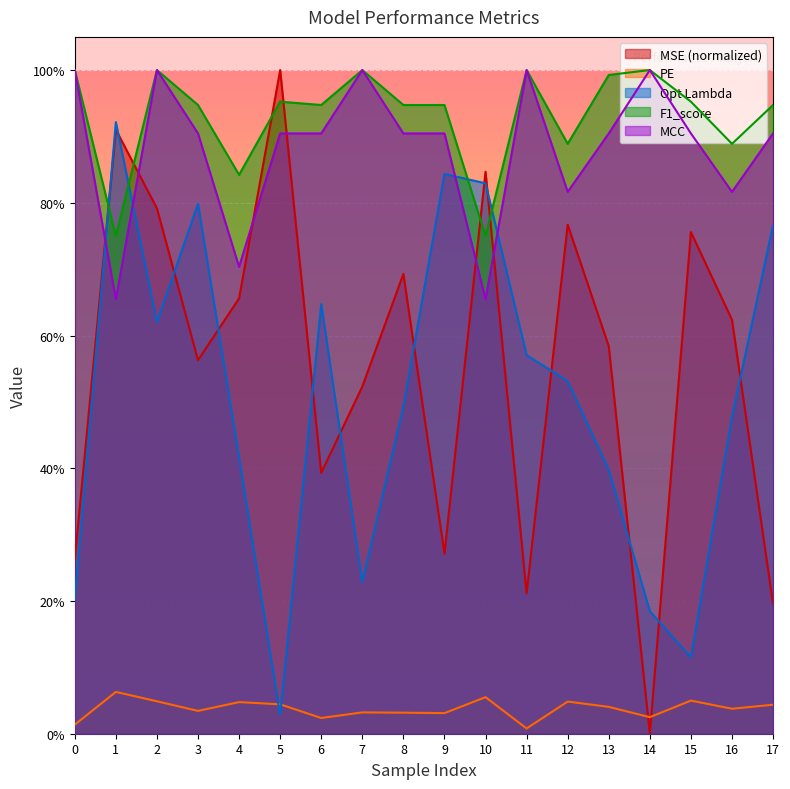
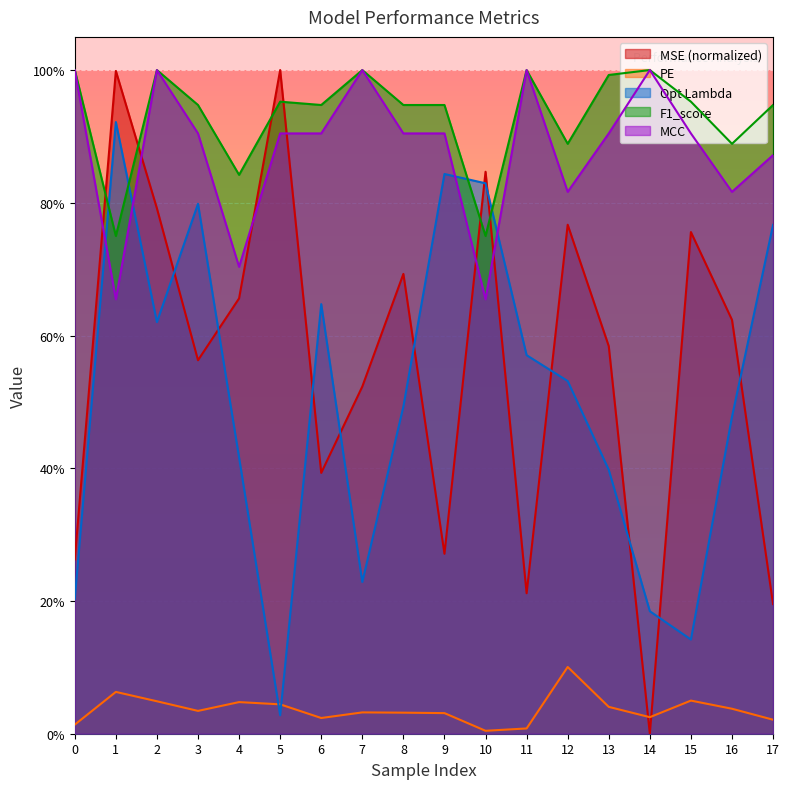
MSE (normalized), 1: 91% -> 100%
PE, 10: 6% -> 0%
PE, 12: 5% -> 10%
Opt Lambda, 15: 12% -> 14%
PE, 17: 4% -> 2%
MCC, 17: 90% -> 87%
